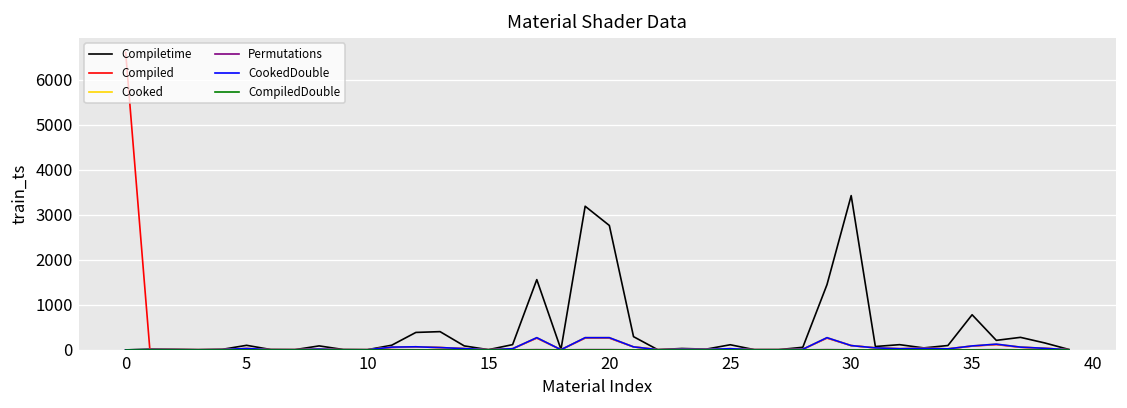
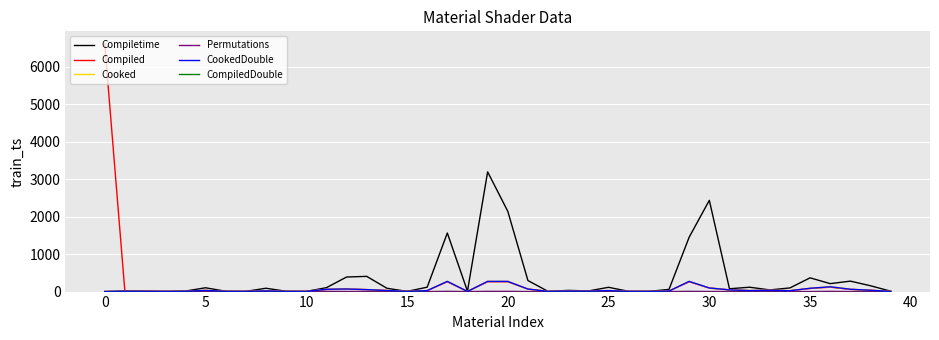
Compiletime, 20: 2800 -> 2100
Compiletime, 30: 3400 -> 2400
Compiletime, 35: 800 -> 400
